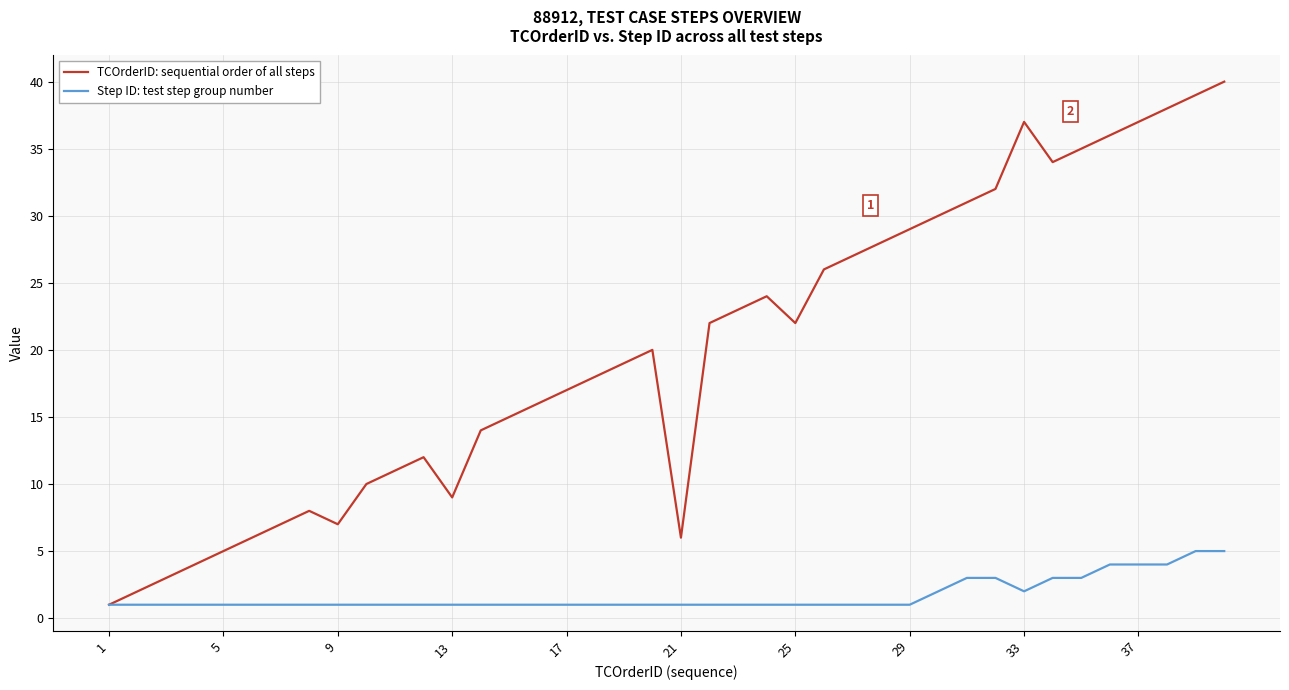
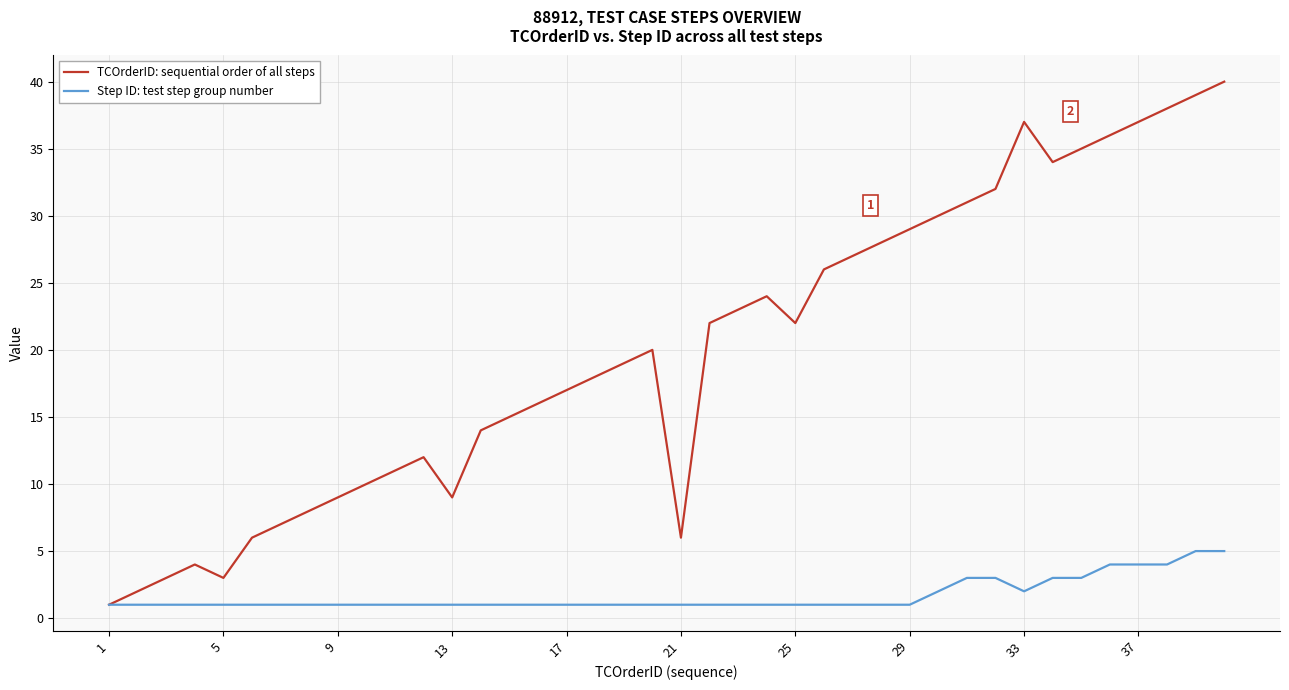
TCOrderID: sequential order of all steps, 5: 5 -> 3
TCOrderID: sequential order of all steps, 9: 7 -> 9
